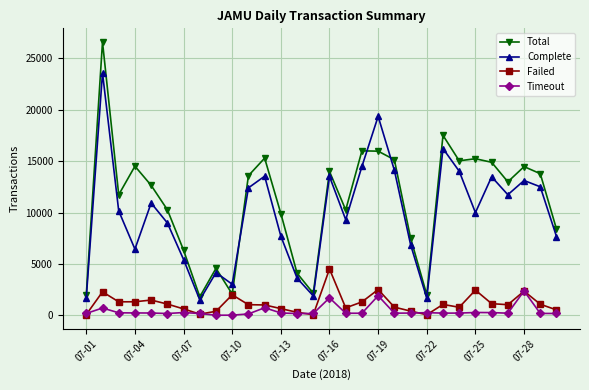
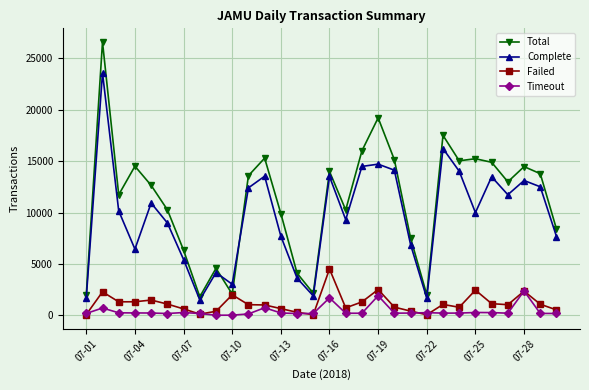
Total, 07-19: 16000 -> 19200
Complete, 07-19: 19400 -> 14700
